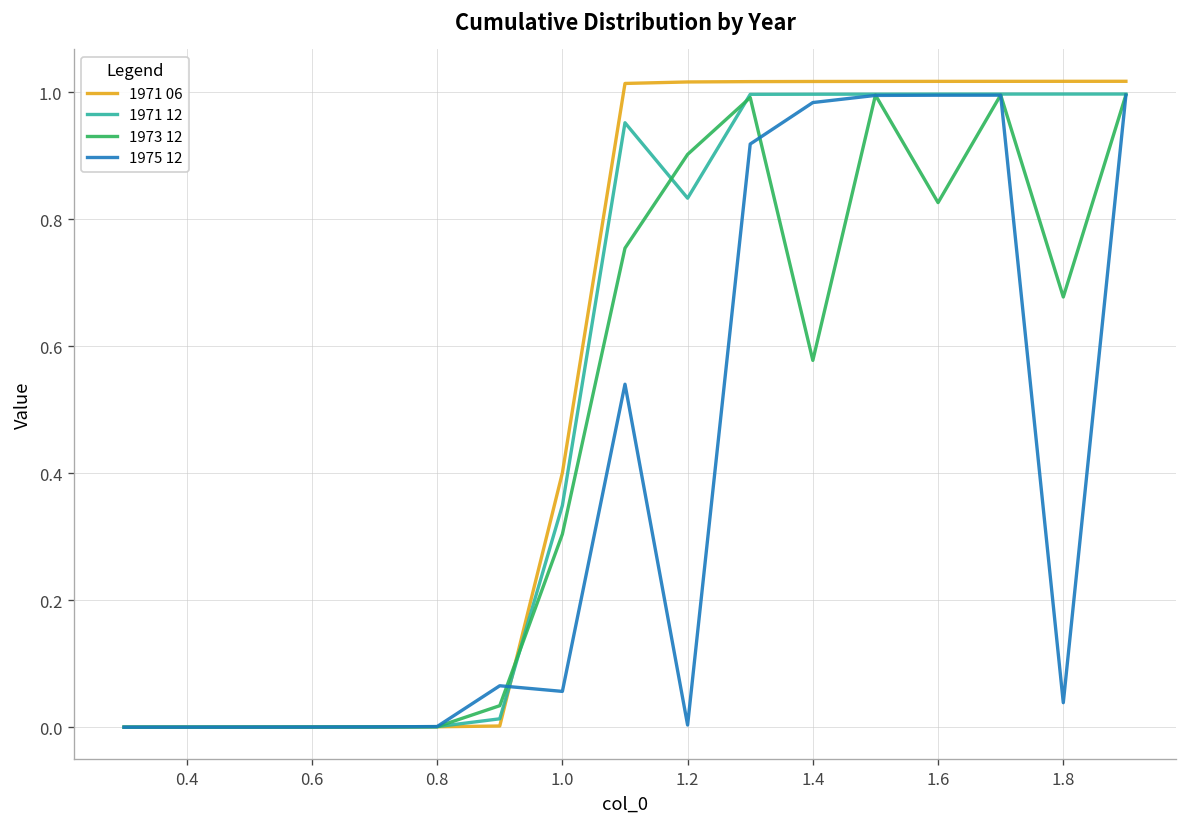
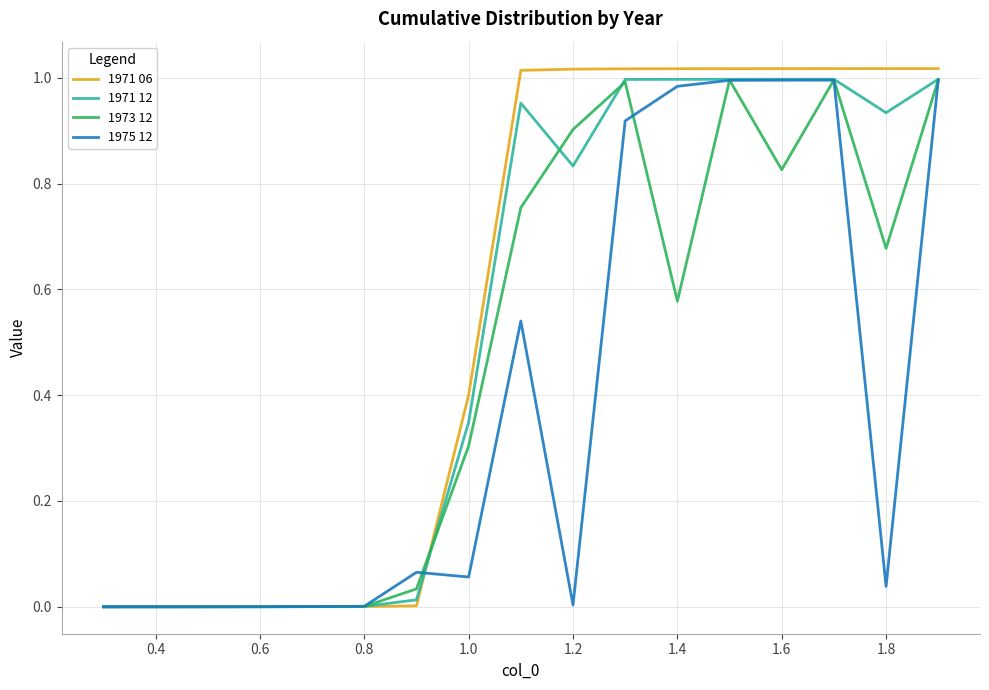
1971 12, 1.8: 1.00 -> 0.93
